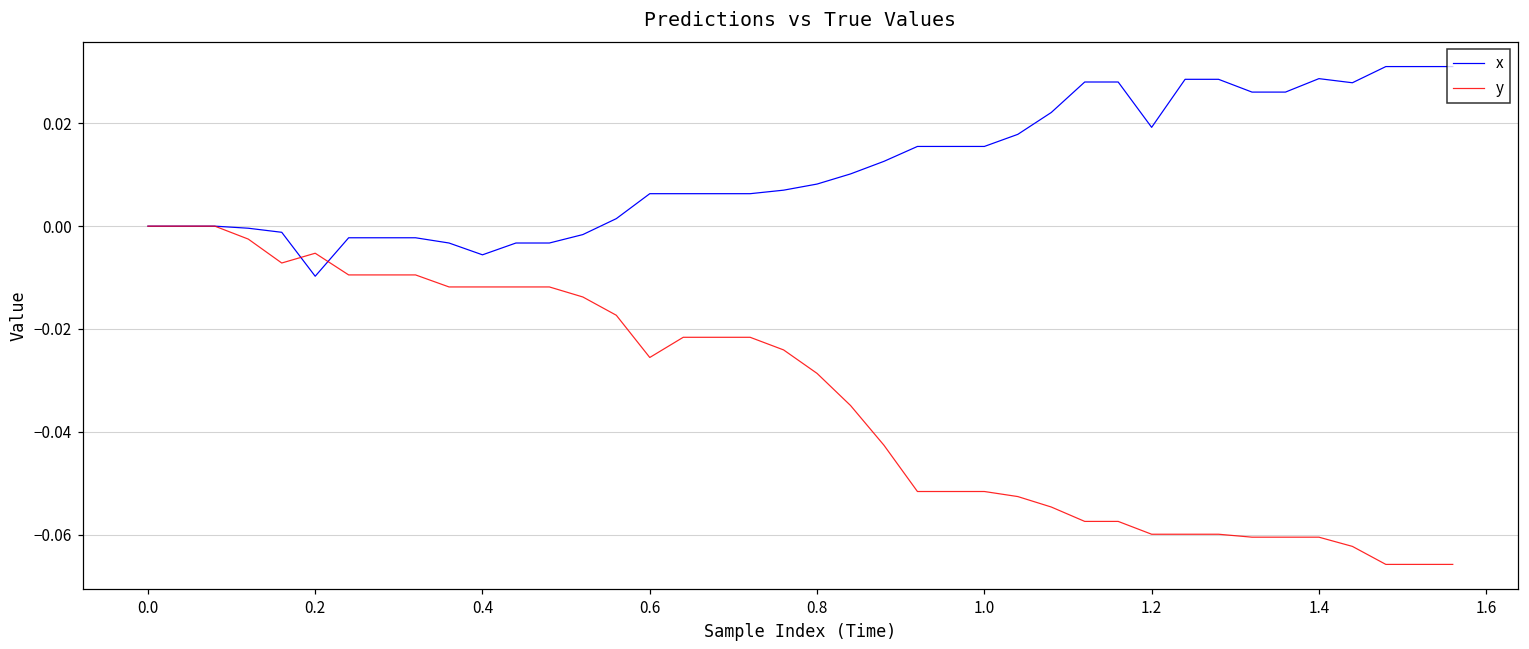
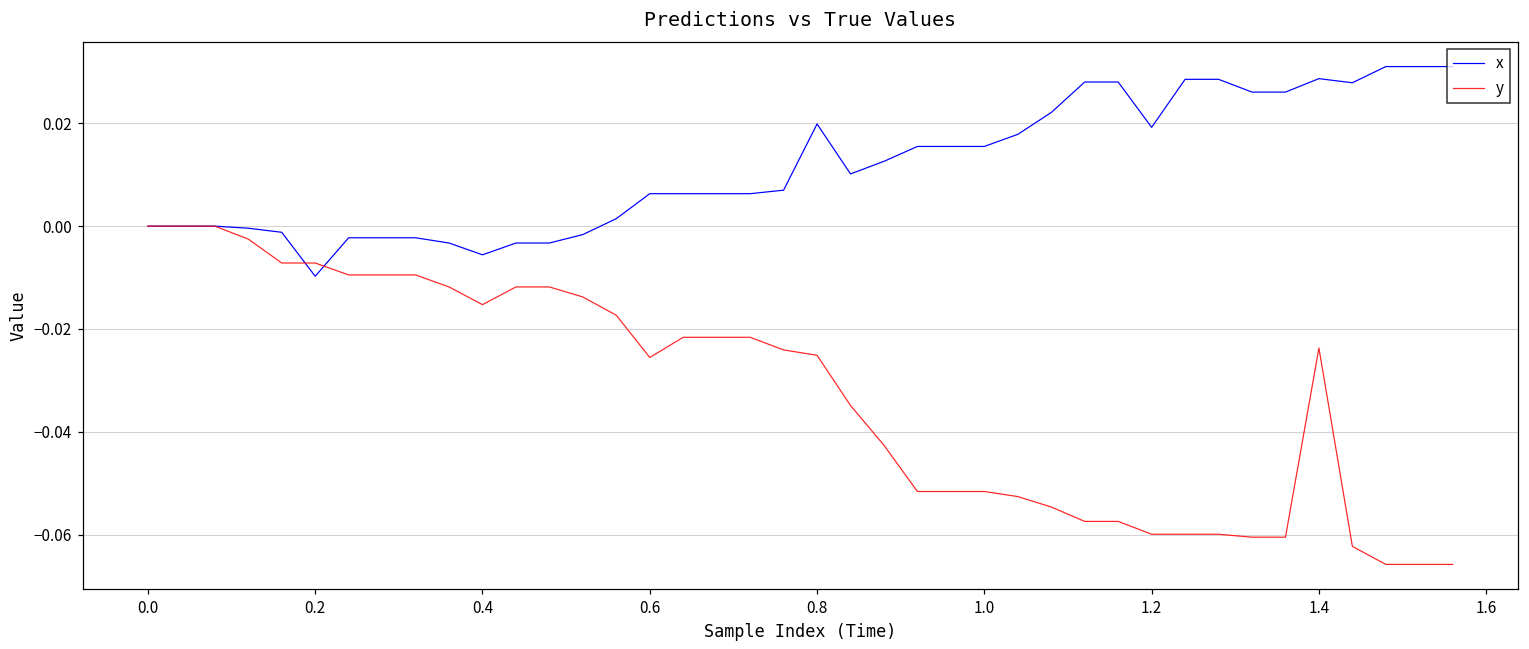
y, 0.2: -0.005 -> -0.007
y, 0.4: -0.012 -> -0.015
x, 0.8: 0.008 -> 0.020
y, 0.8: -0.029 -> -0.025
y, 1.4: -0.060 -> -0.024
